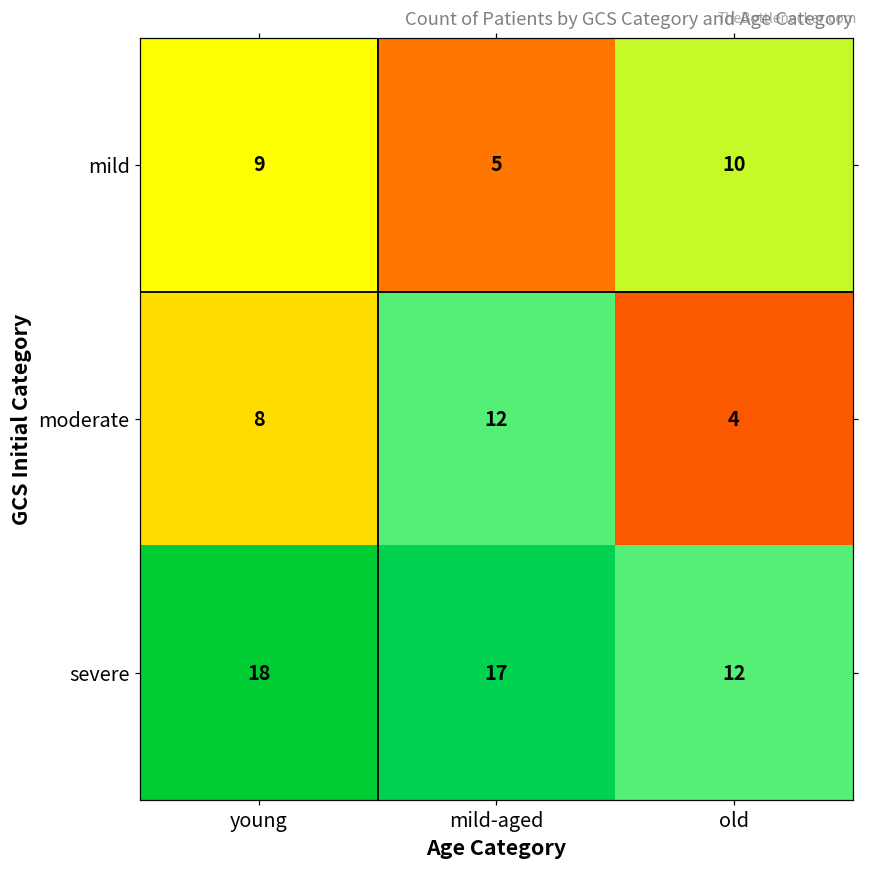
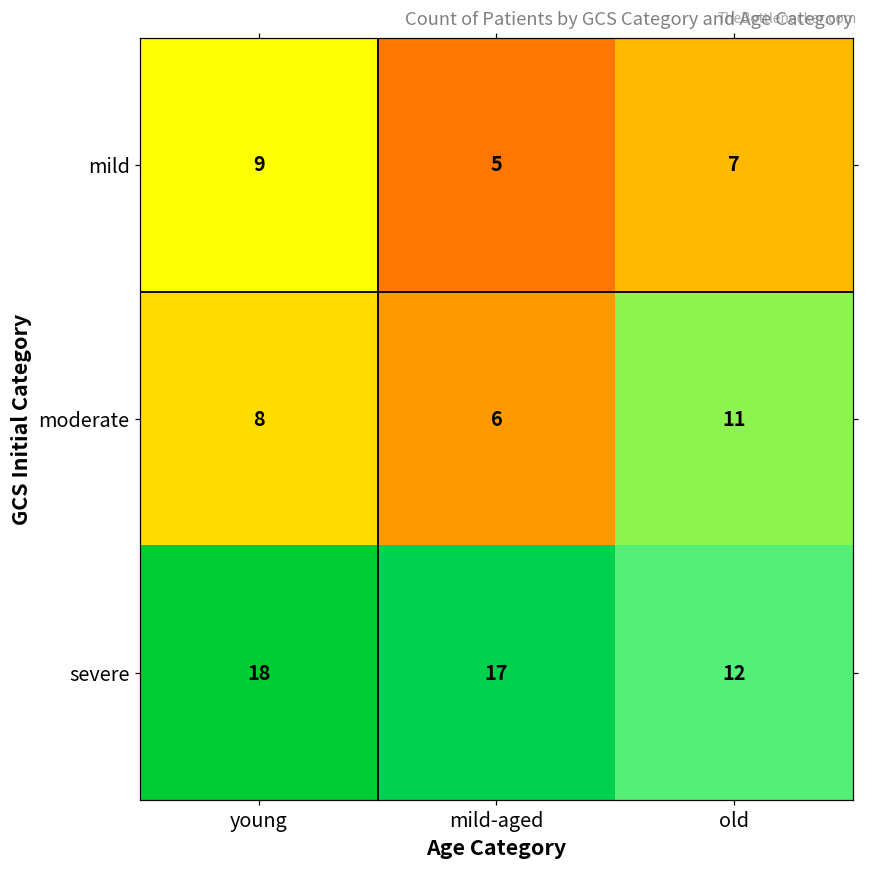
mild, old: 10 -> 7
moderate, mild-aged: 12 -> 6
moderate, old: 4 -> 11
